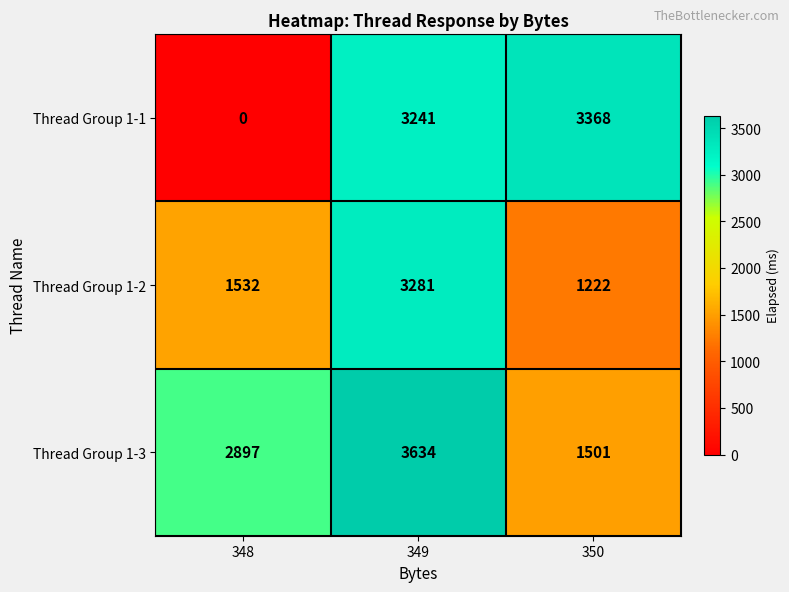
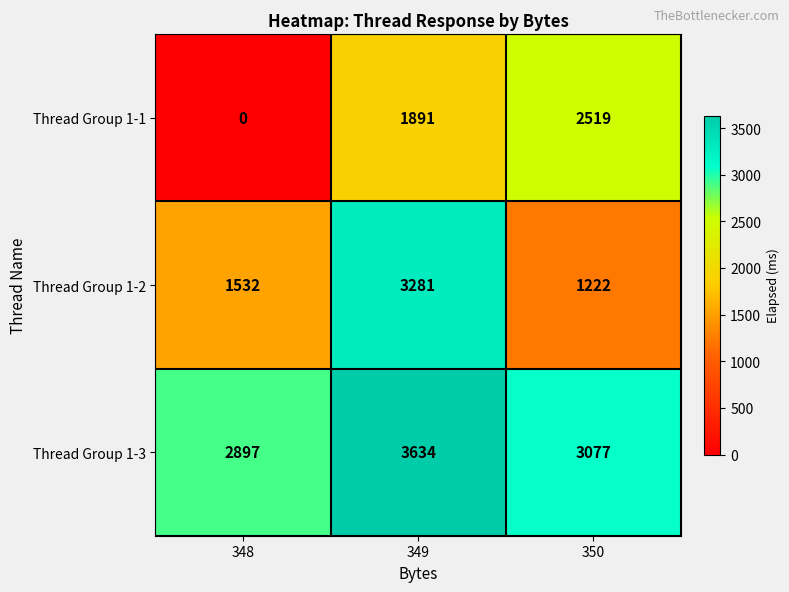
Thread Group 1-1, 349: 3241 -> 1891
Thread Group 1-1, 350: 3368 -> 2519
Thread Group 1-3, 350: 1501 -> 3077
